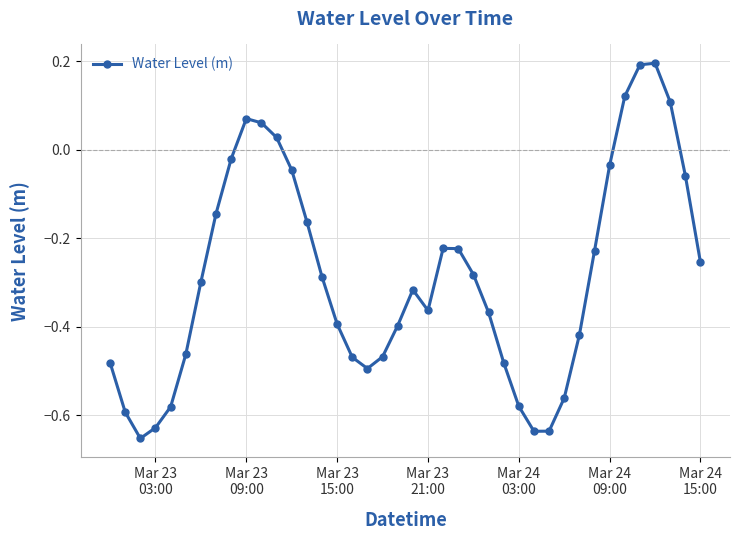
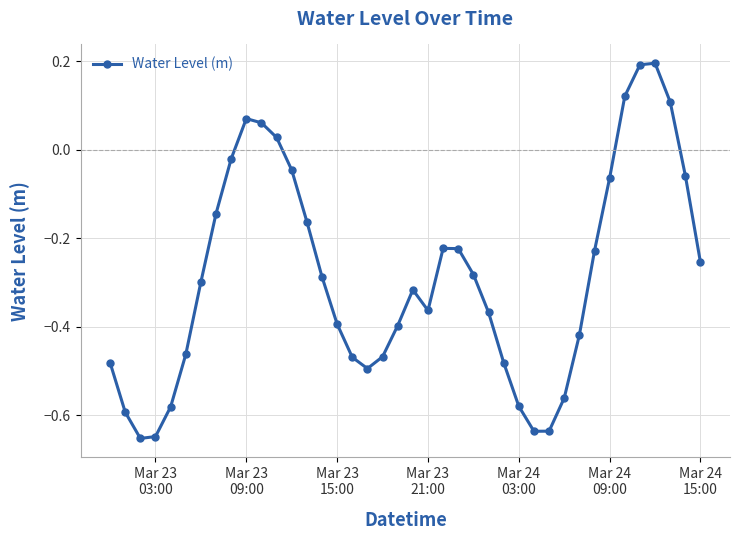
Mar 23 03:00: -0.63 -> -0.65
Mar 24 09:00: -0.03 -> -0.06
